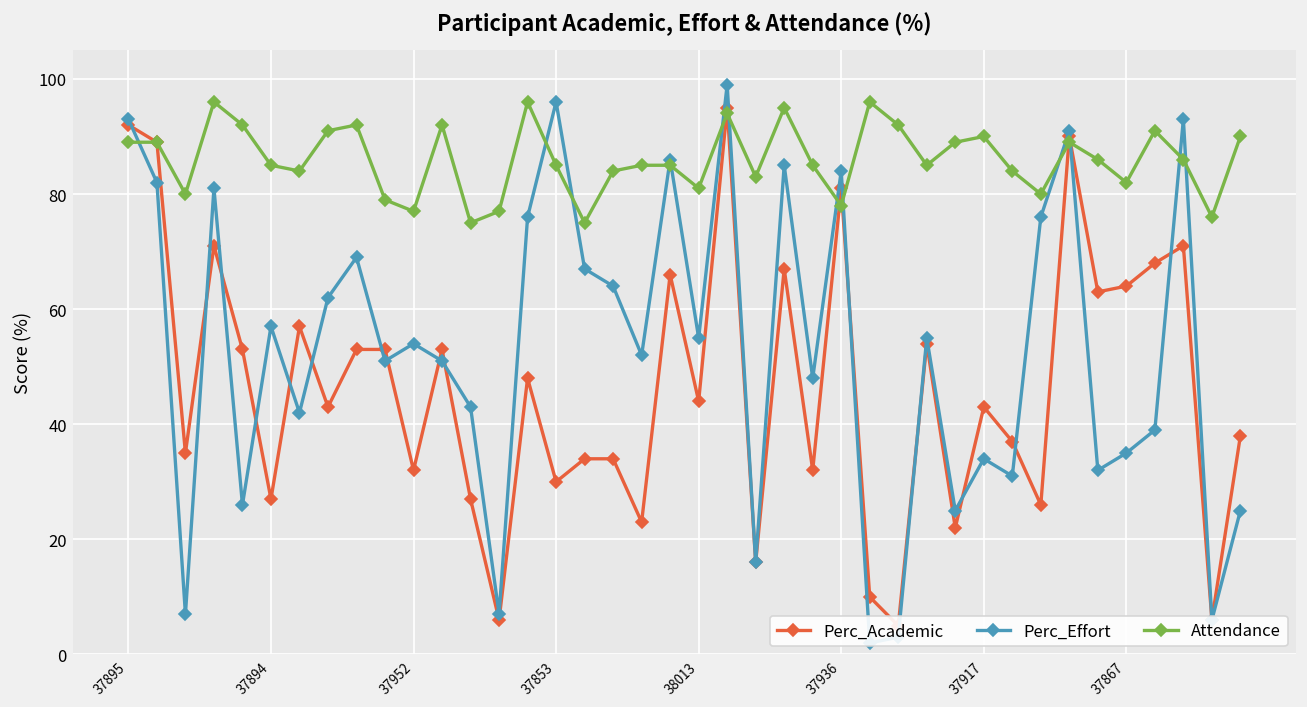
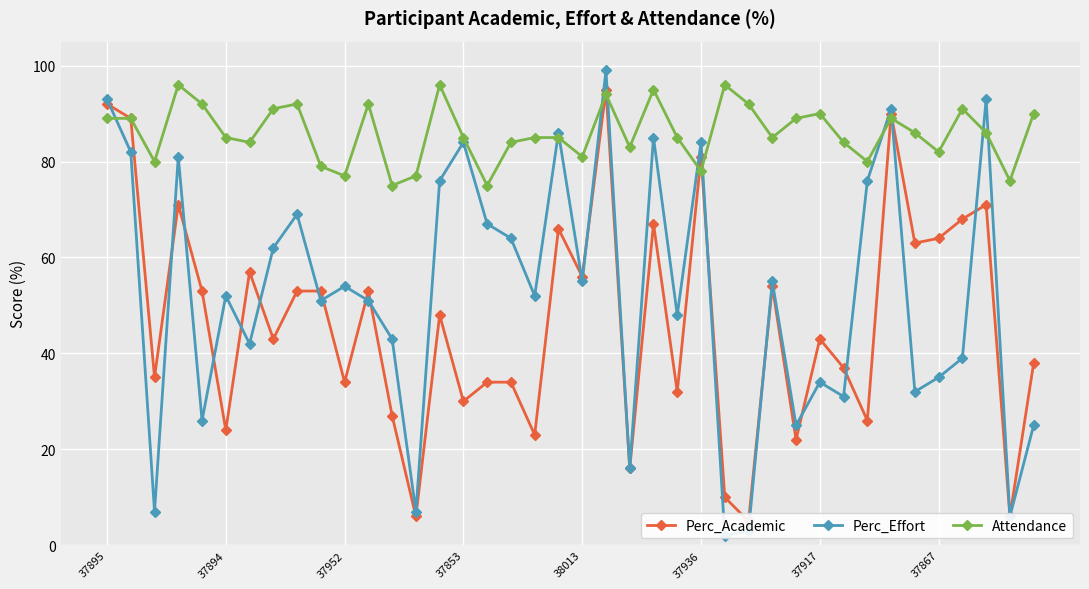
Perc_Academic, 37894: 27 -> 24
Perc_Effort, 37894: 57 -> 52
Perc_Academic, 37952: 32 -> 34
Perc_Effort, 37853: 96 -> 84
Perc_Academic, 38013: 44 -> 56
